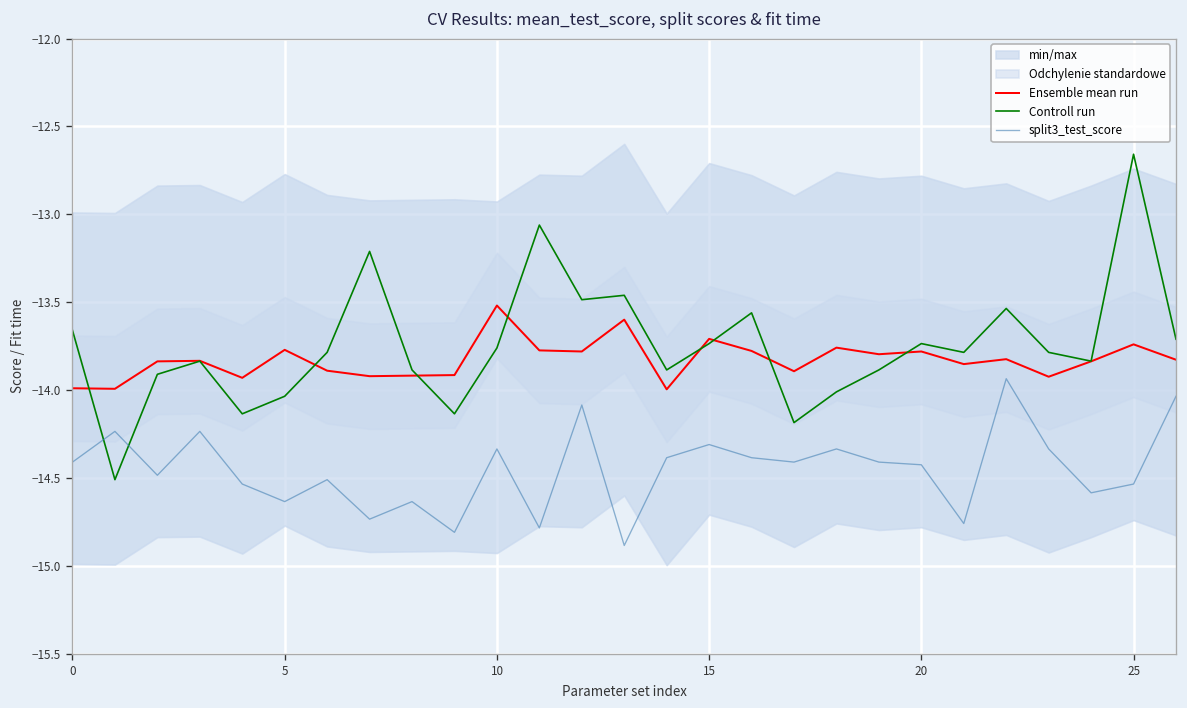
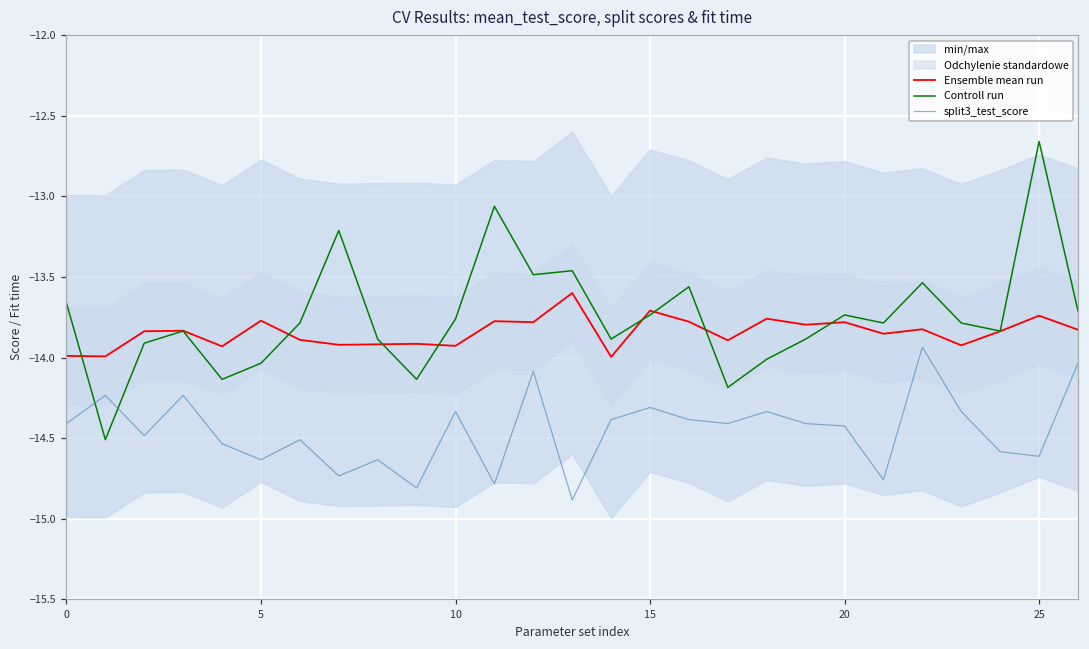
Ensemble mean run, 10: -13.52 -> -13.93
split3_test_score, 25: -14.53 -> -14.61
